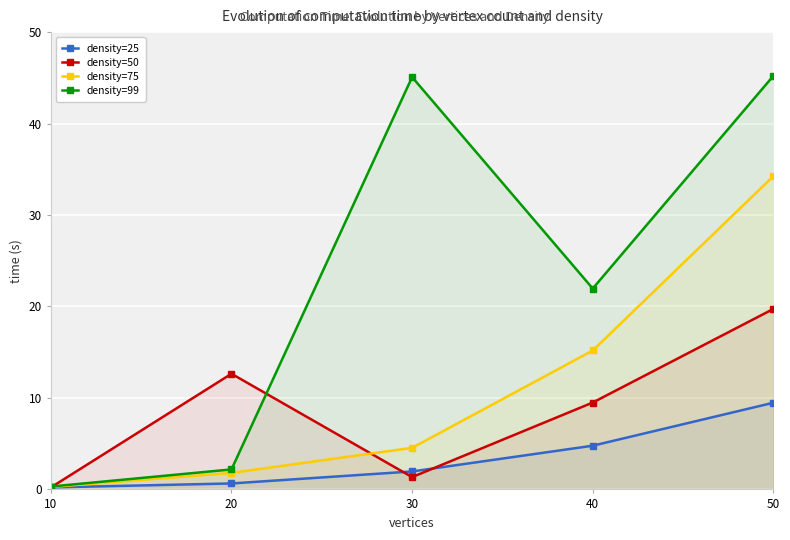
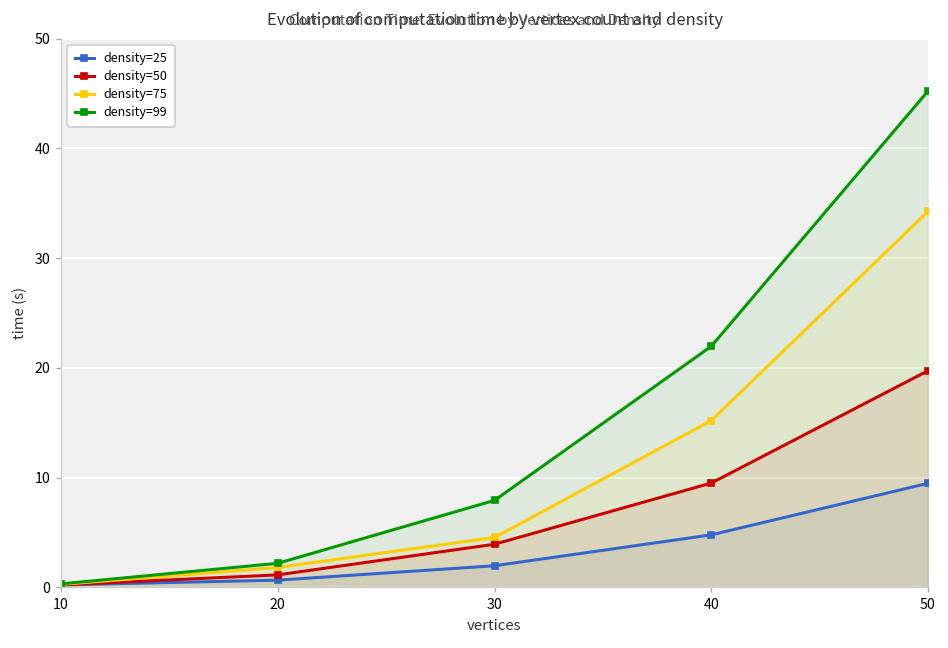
density=50, 20: 13 -> 1
density=50, 30: 1 -> 4
density=99, 30: 45 -> 8
